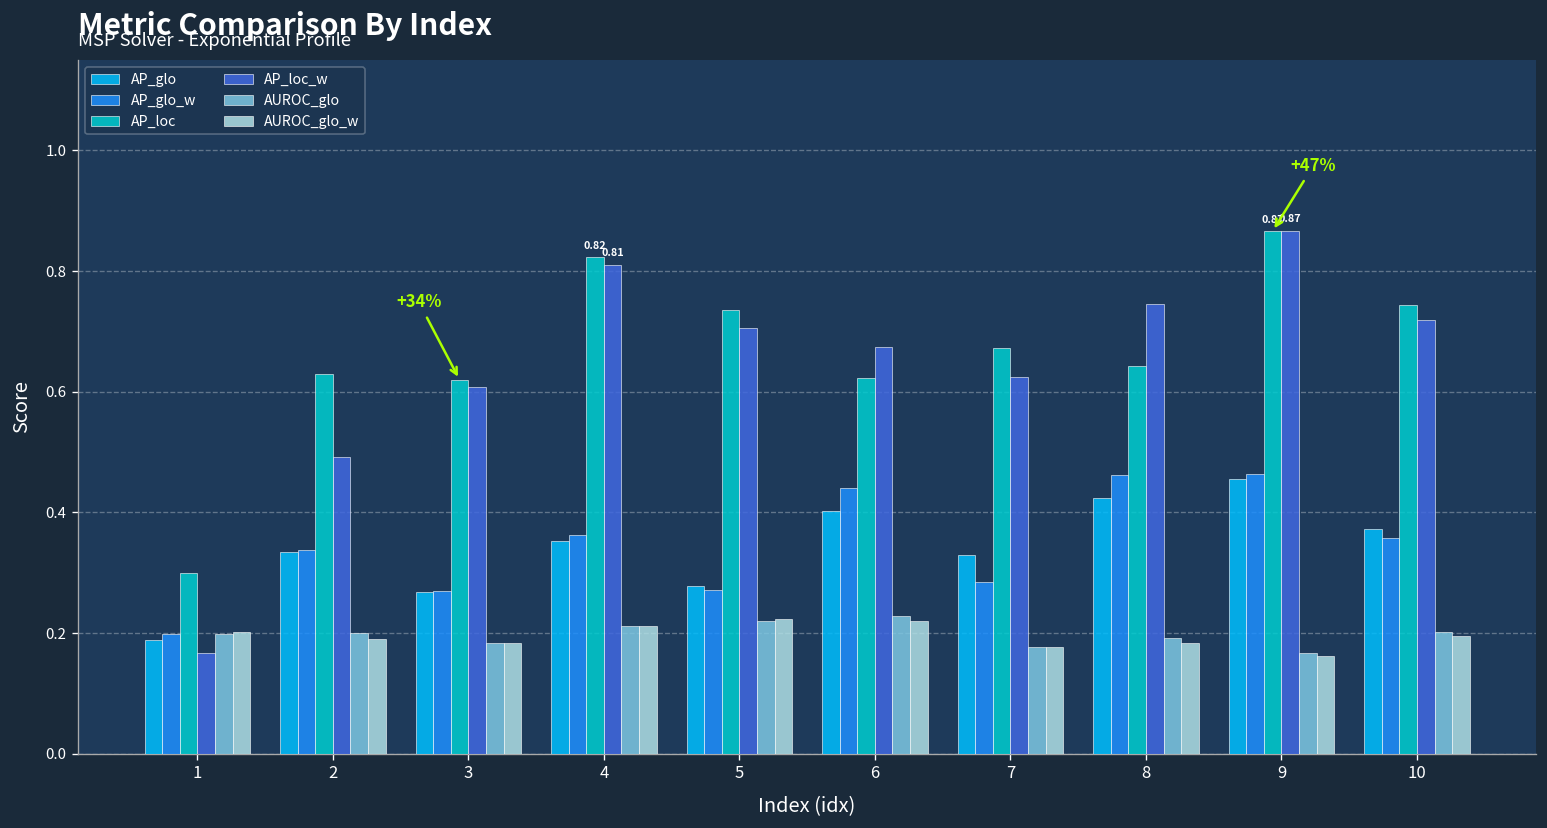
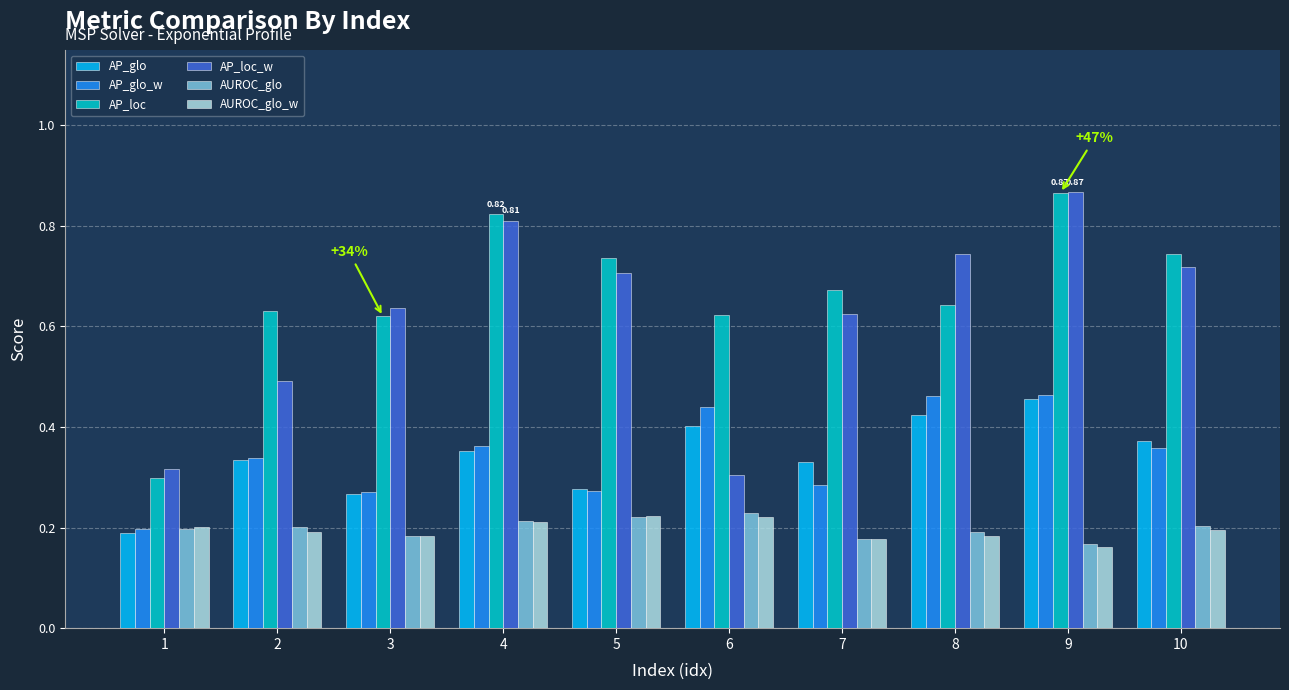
AP_loc_w, 1: 0.17 -> 0.32
AP_loc_w, 3: 0.61 -> 0.64
AP_loc_w, 6: 0.67 -> 0.30
